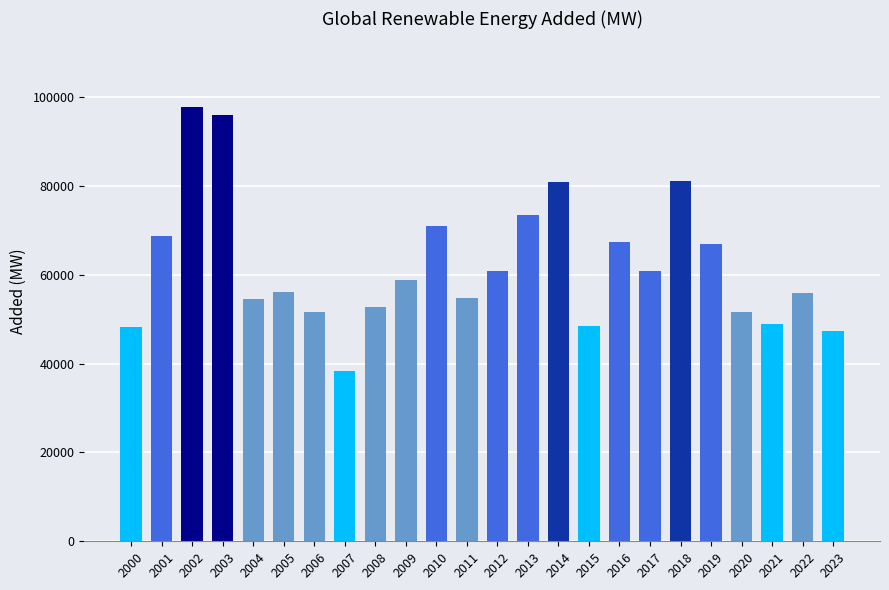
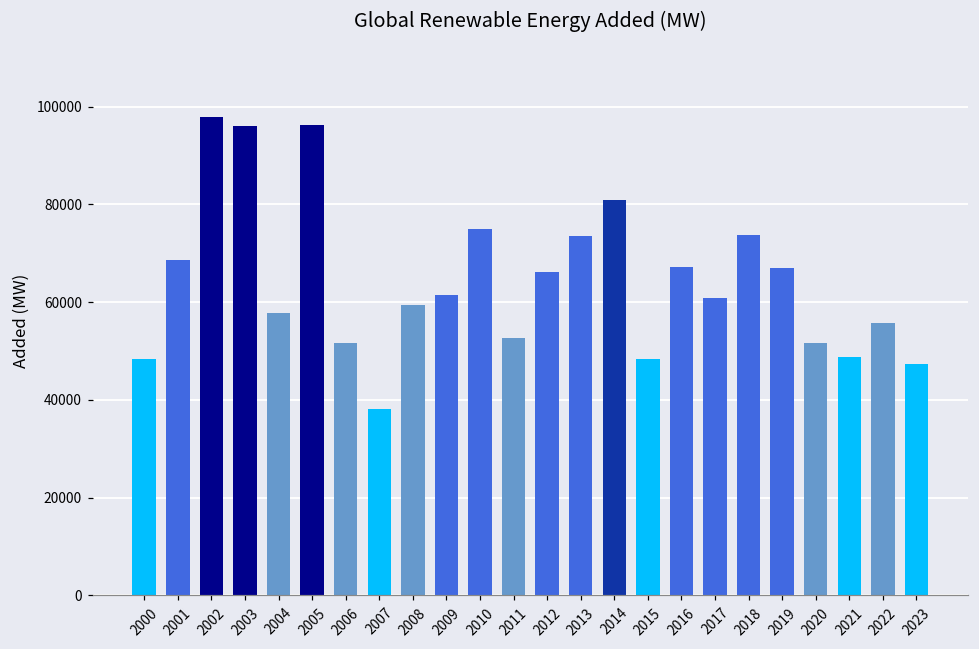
2004: 55000 -> 58000
2005: 56000 -> 96000
2008: 53000 -> 59000
2009: 59000 -> 61000
2010: 71000 -> 75000
2011: 55000 -> 53000
2012: 61000 -> 66000
2018: 81000 -> 74000
